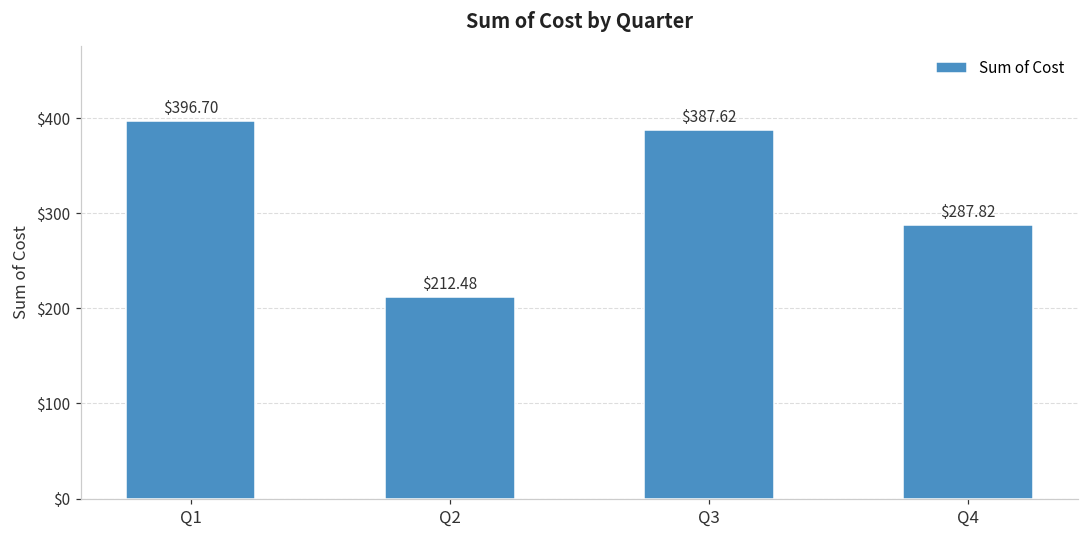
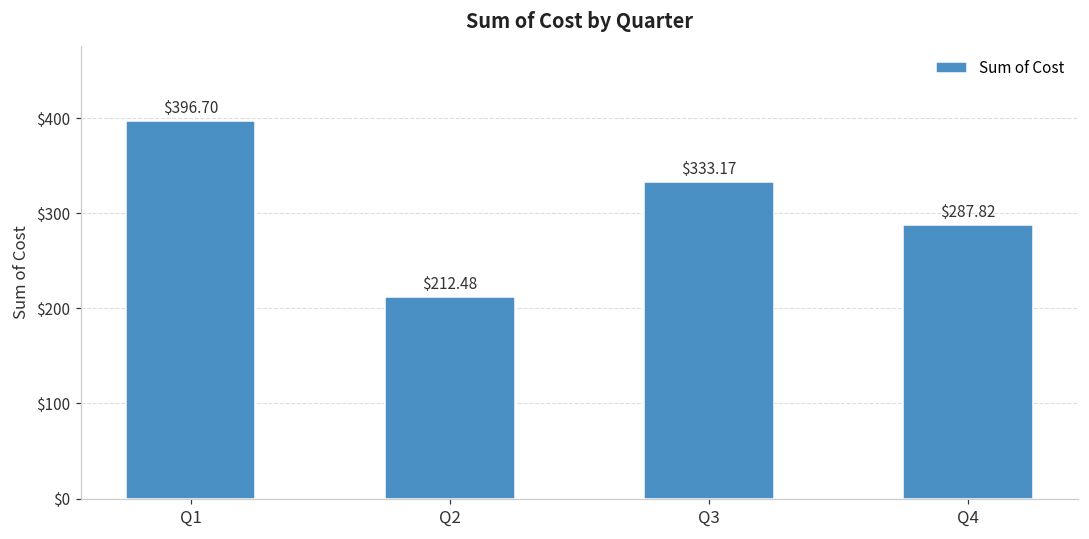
Q3: $387.62 -> $333.17
